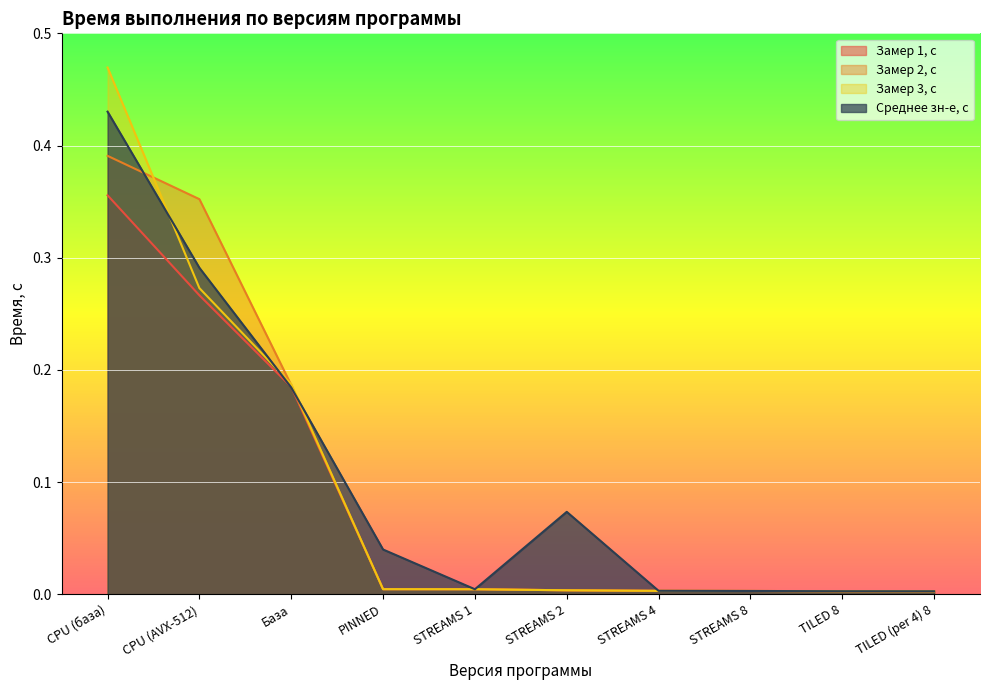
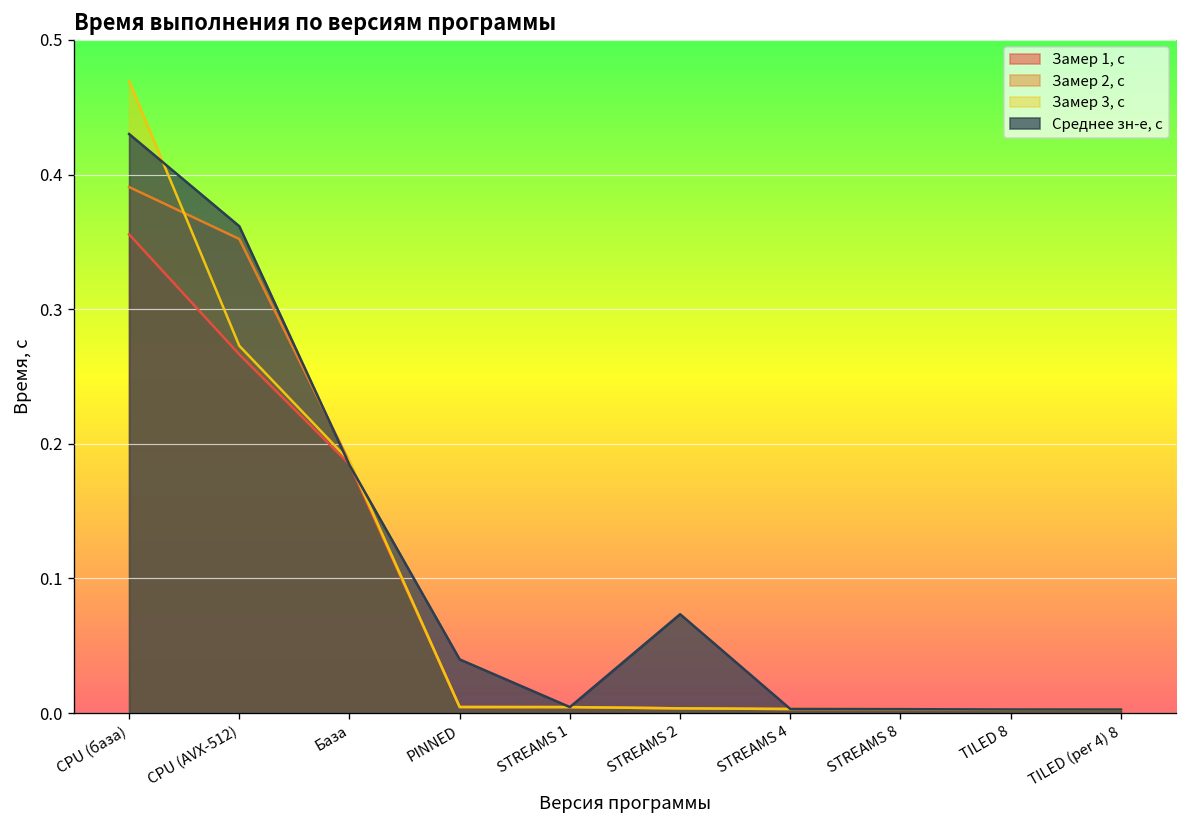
Среднее зн-е, с, CPU (AVX-512): 0.291 -> 0.362
